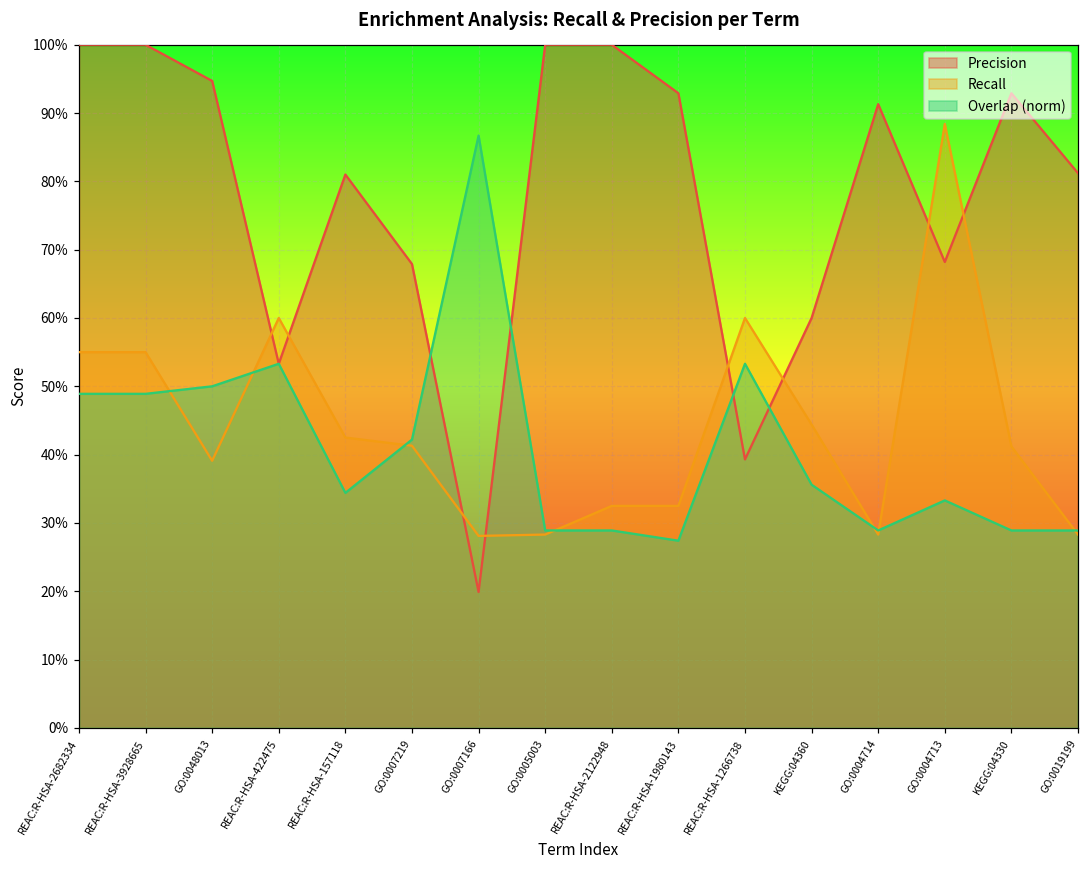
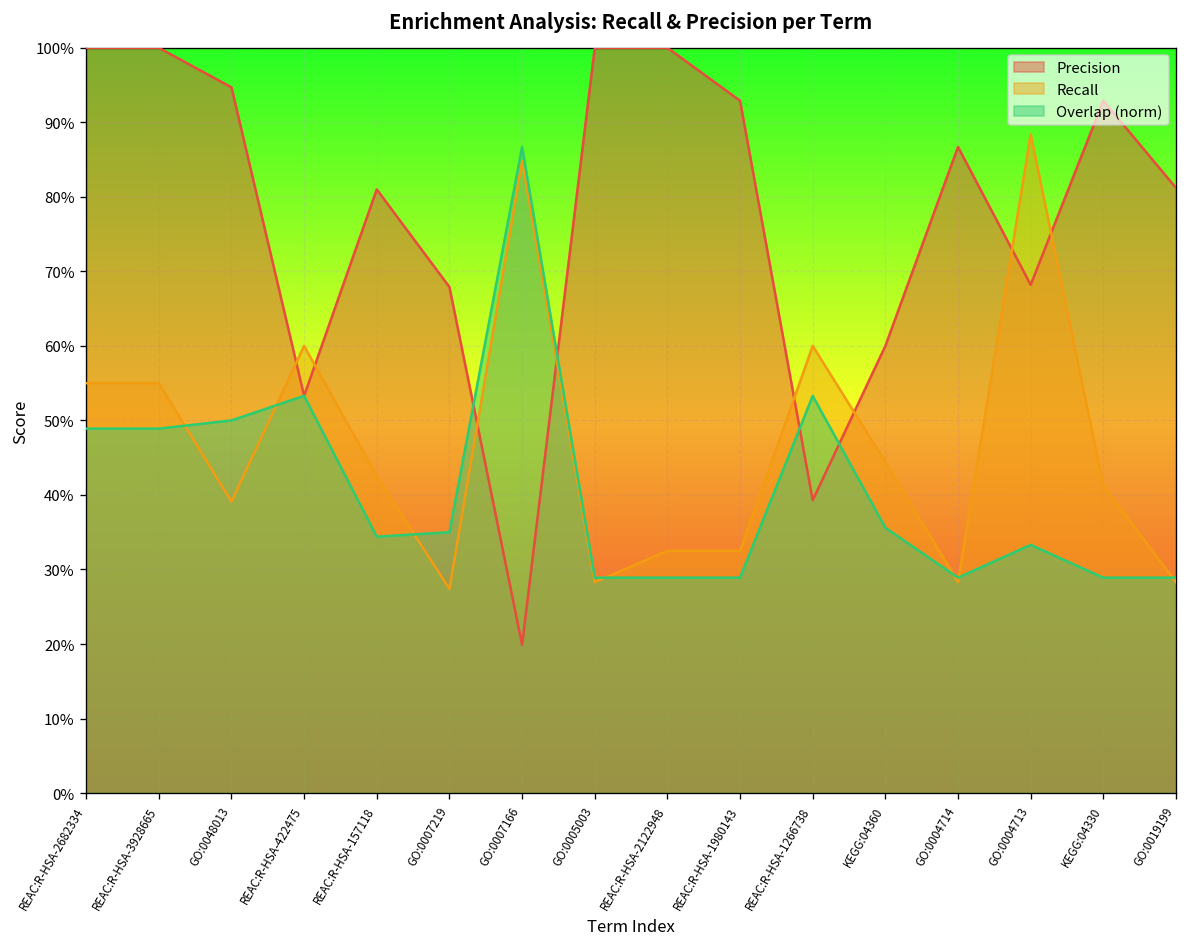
Recall, GO:0007219: 41% -> 27%
Overlap (norm), GO:0007219: 42% -> 35%
Recall, GO:0007166: 28% -> 85%
Overlap (norm), REAC:R-HSA-1980143: 27% -> 29%
Precision, GO:0004714: 91% -> 87%
